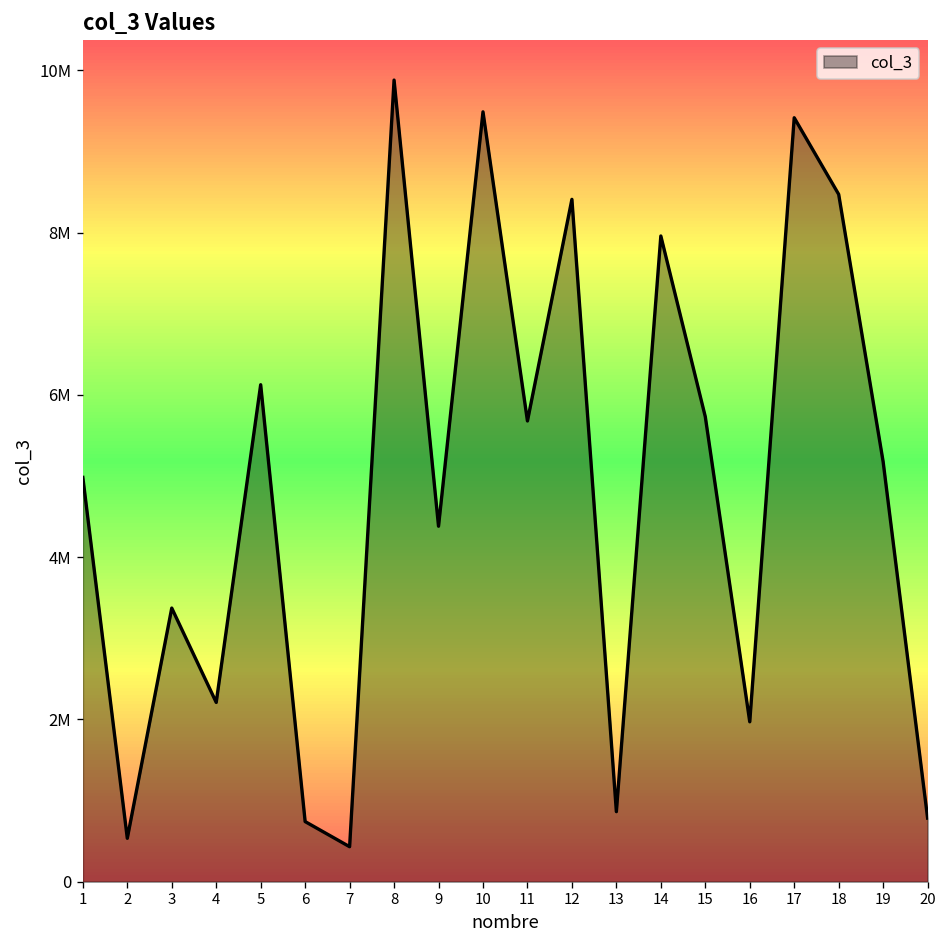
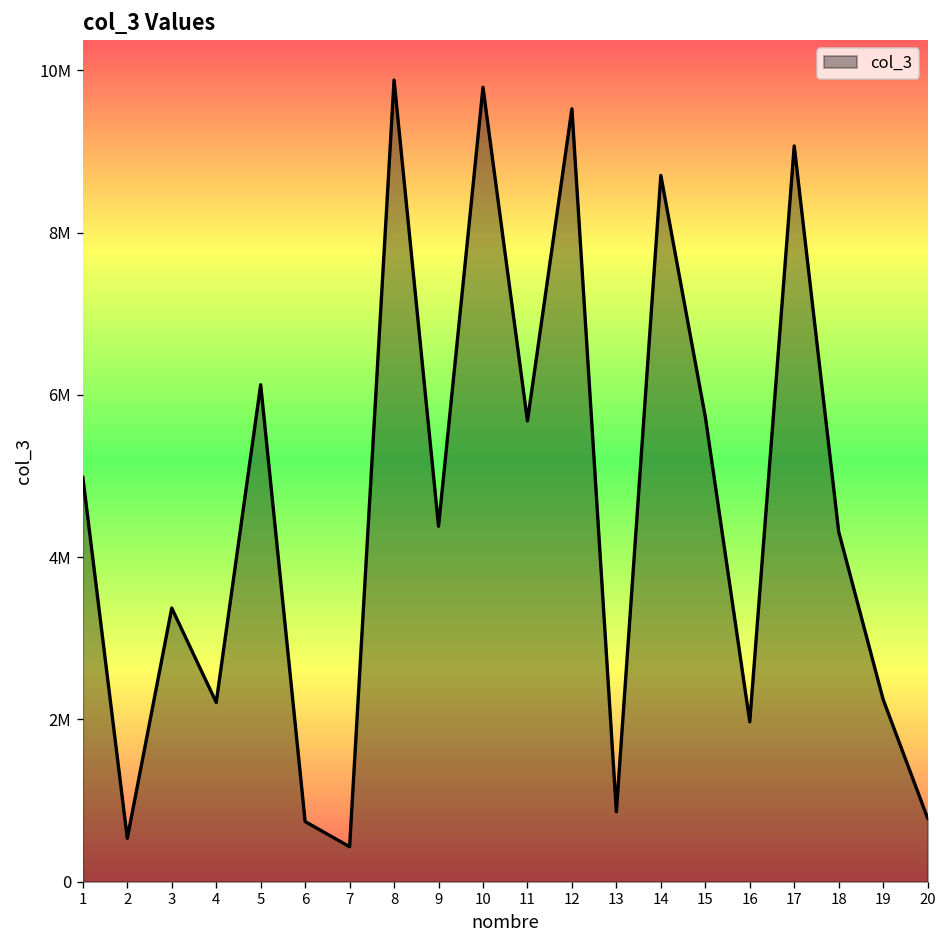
10: 9500000 -> 9800000
12: 8400000 -> 9500000
14: 8000000 -> 8700000
17: 9400000 -> 9100000
18: 8500000 -> 4300000
19: 5200000 -> 2200000
